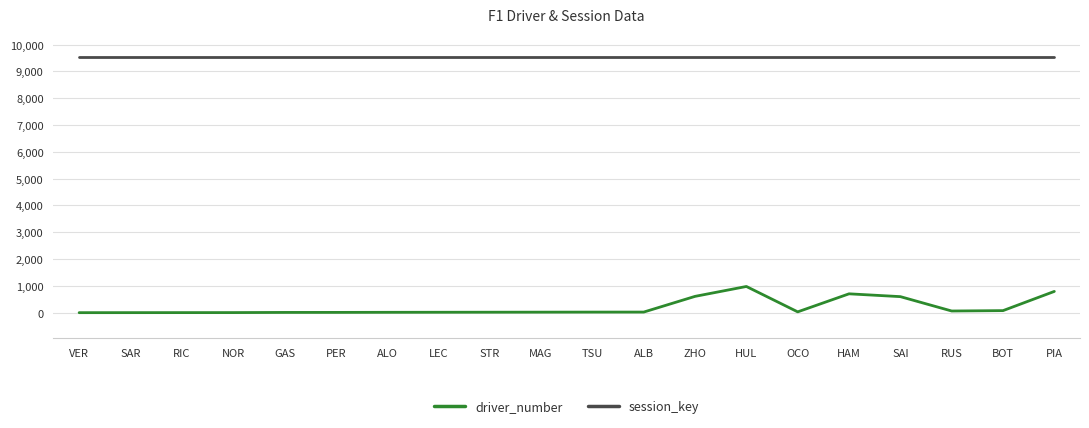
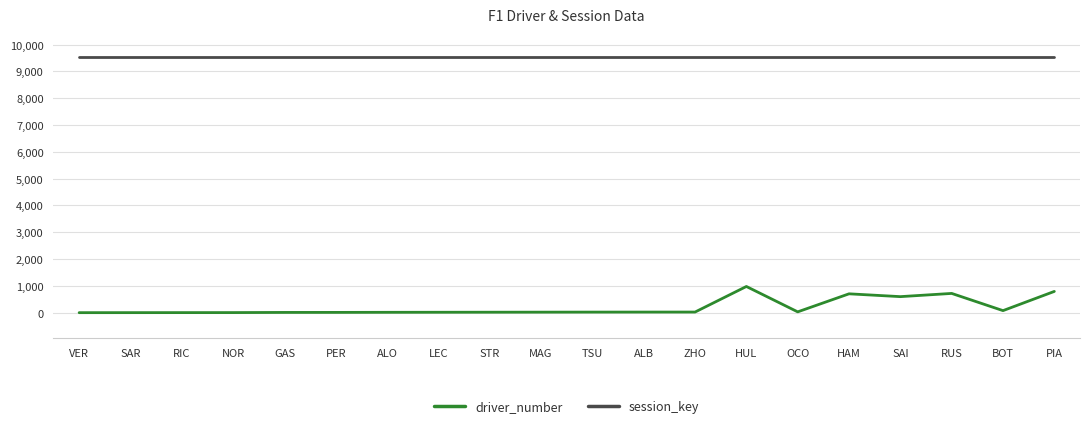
driver_number, ZHO: 600 -> 0
driver_number, RUS: 100 -> 700
